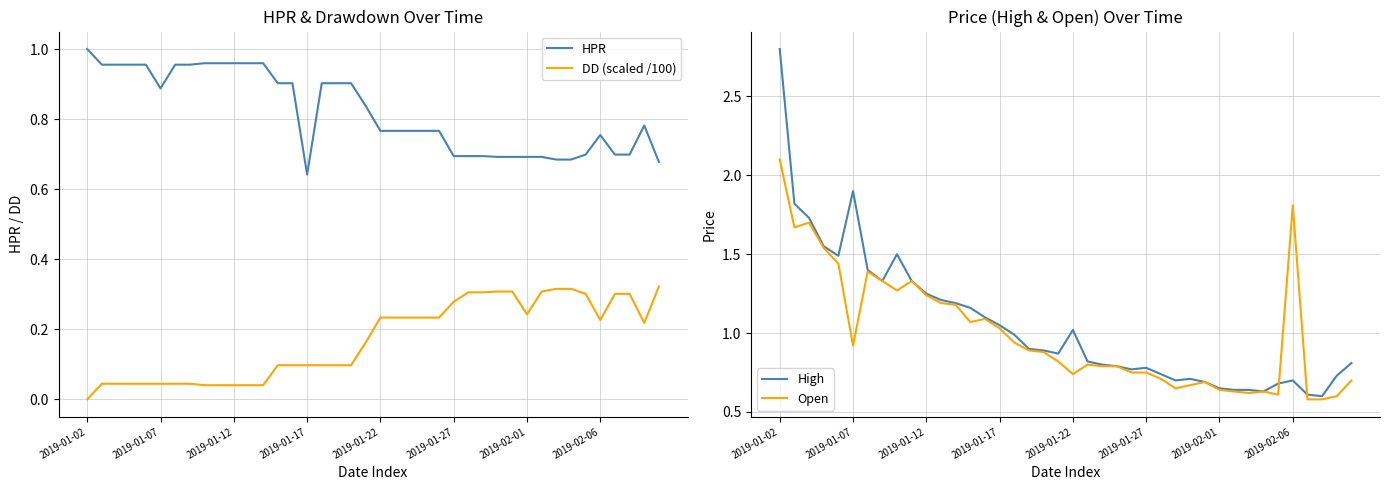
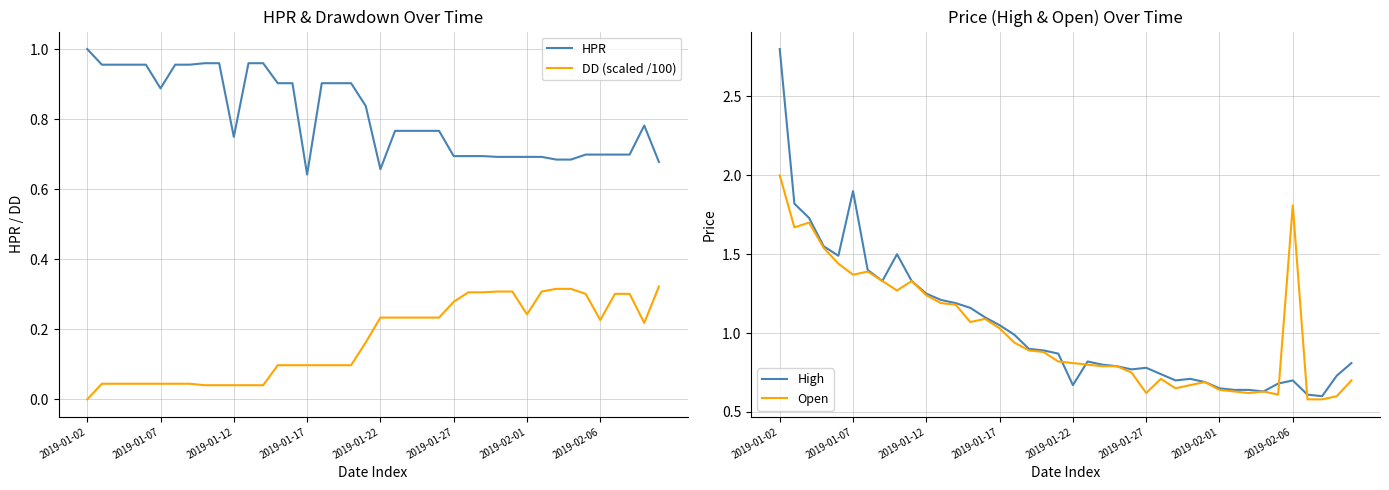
HPR & Drawdown Over Time, HPR, 2019-01-12: 0.96 -> 0.75
HPR & Drawdown Over Time, HPR, 2019-01-22: 0.77 -> 0.66
HPR & Drawdown Over Time, HPR, 2019-02-06: 0.75 -> 0.70
Price (High & Open) Over Time, Open, 2019-01-02: 2.1 -> 2.0
Price (High & Open) Over Time, Open, 2019-01-07: 0.92 -> 1.37
Price (High & Open) Over Time, High, 2019-01-22: 1.02 -> 0.67
Price (High & Open) Over Time, Open, 2019-01-22: 0.74 -> 0.81
Price (High & Open) Over Time, Open, 2019-01-27: 0.75 -> 0.62
